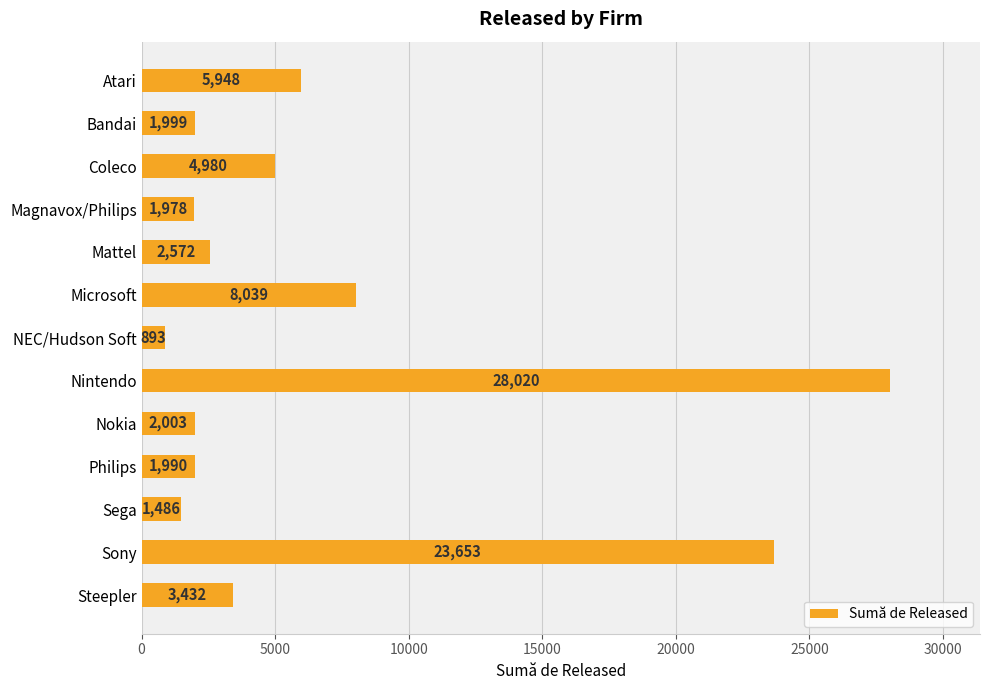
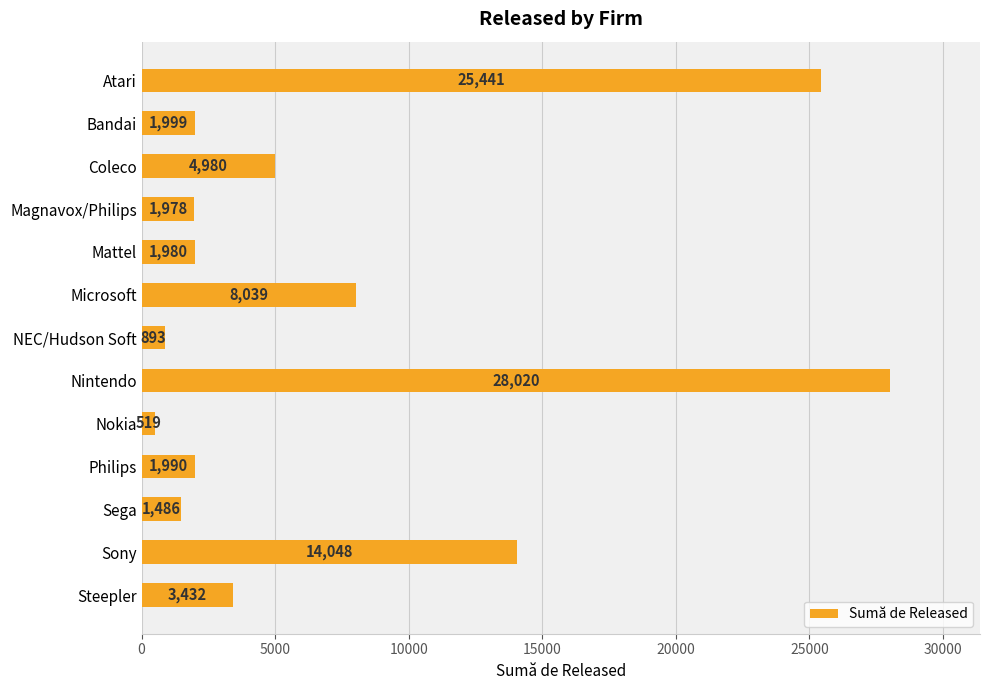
Atari: 5,948 -> 25,441
Mattel: 2,572 -> 1,980
Nokia: 2,003 -> 519
Sony: 23,653 -> 14,048
